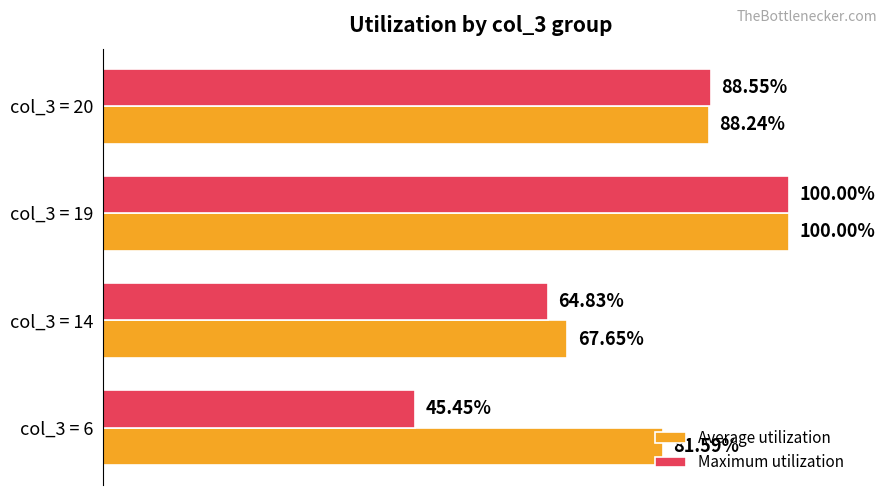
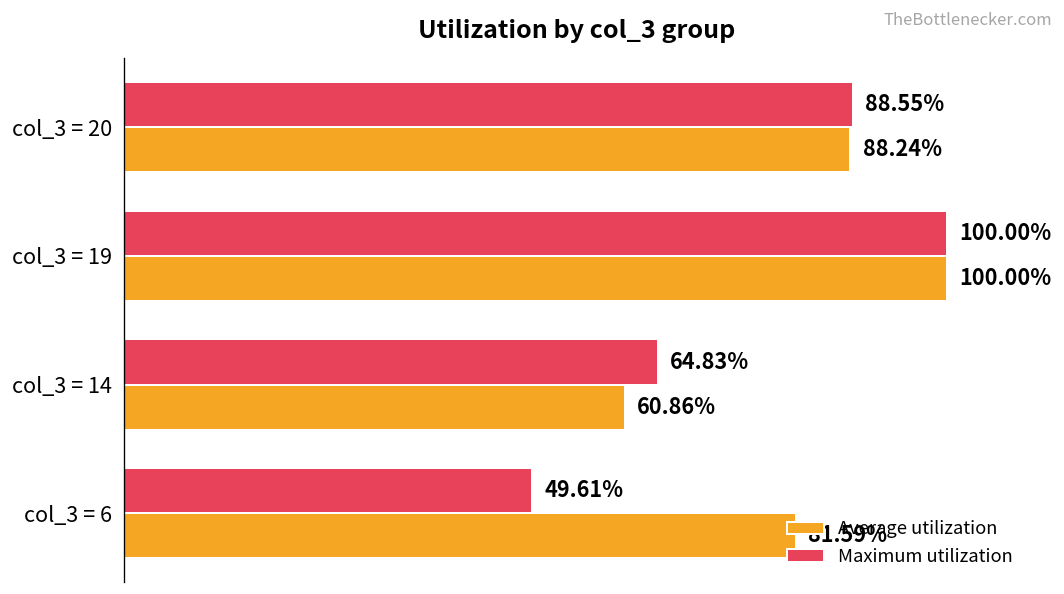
Average utilization, col_3 = 14: 67.65% -> 60.86%
Maximum utilization, col_3 = 6: 45.45% -> 49.61%
